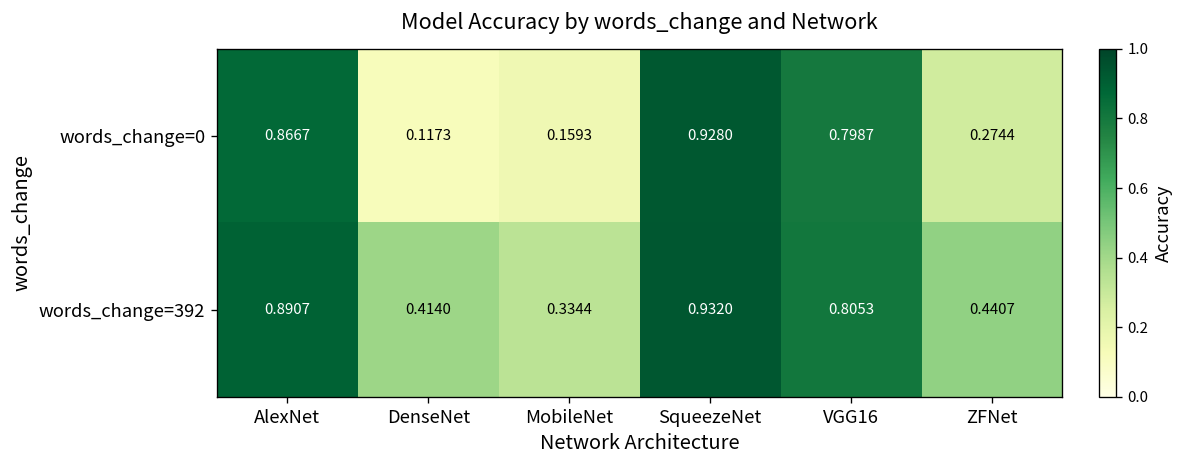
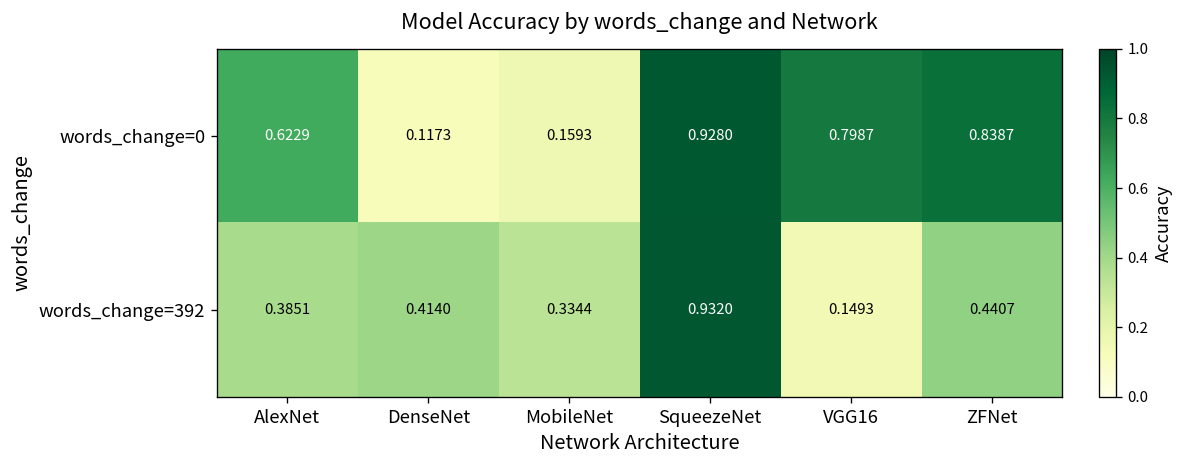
words_change=0, AlexNet: 0.8667 -> 0.6229
words_change=0, ZFNet: 0.2744 -> 0.8387
words_change=392, AlexNet: 0.8907 -> 0.3851
words_change=392, VGG16: 0.8053 -> 0.1493
